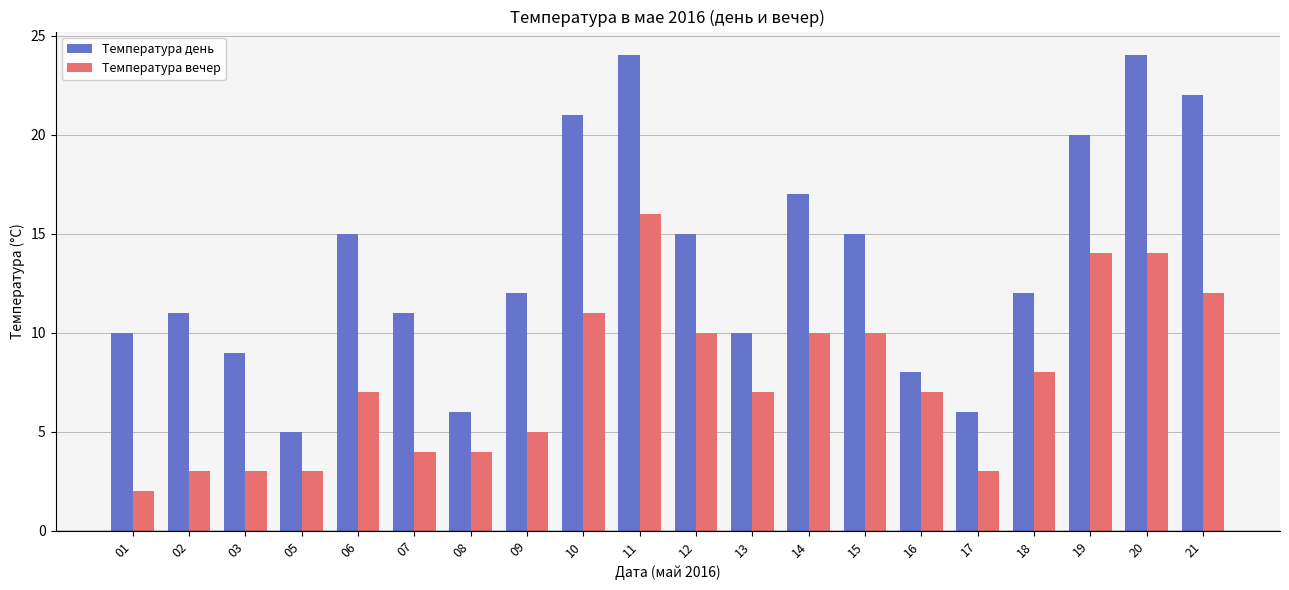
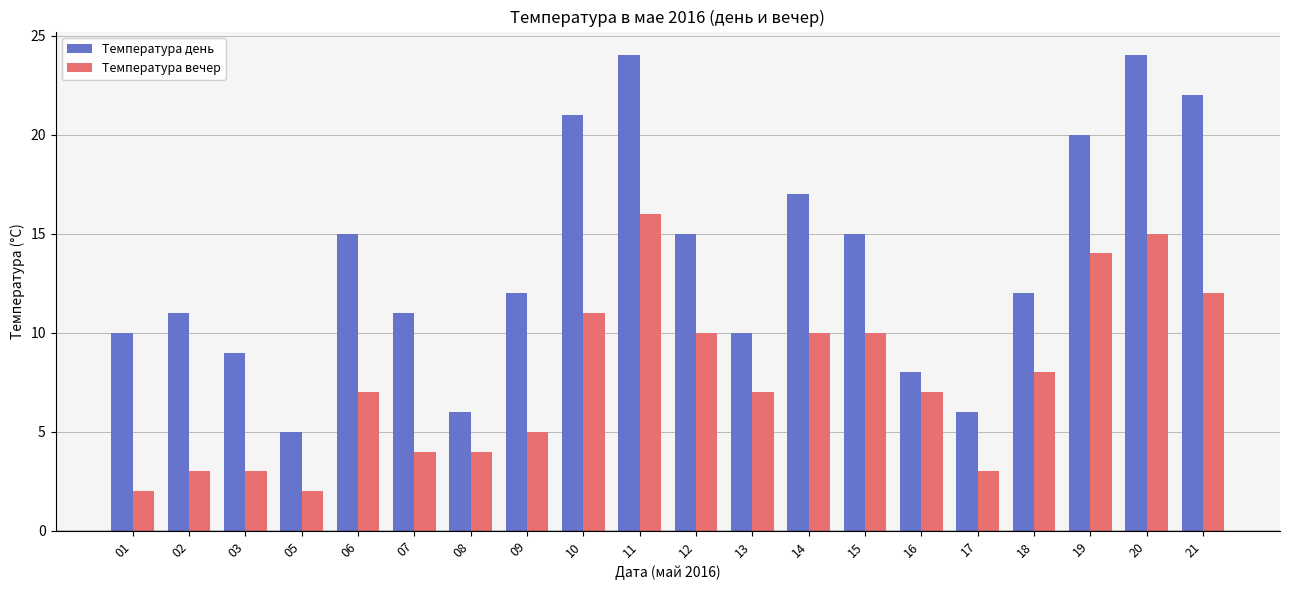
Температура вечер, 05: 3 -> 2
Температура вечер, 20: 14 -> 15
